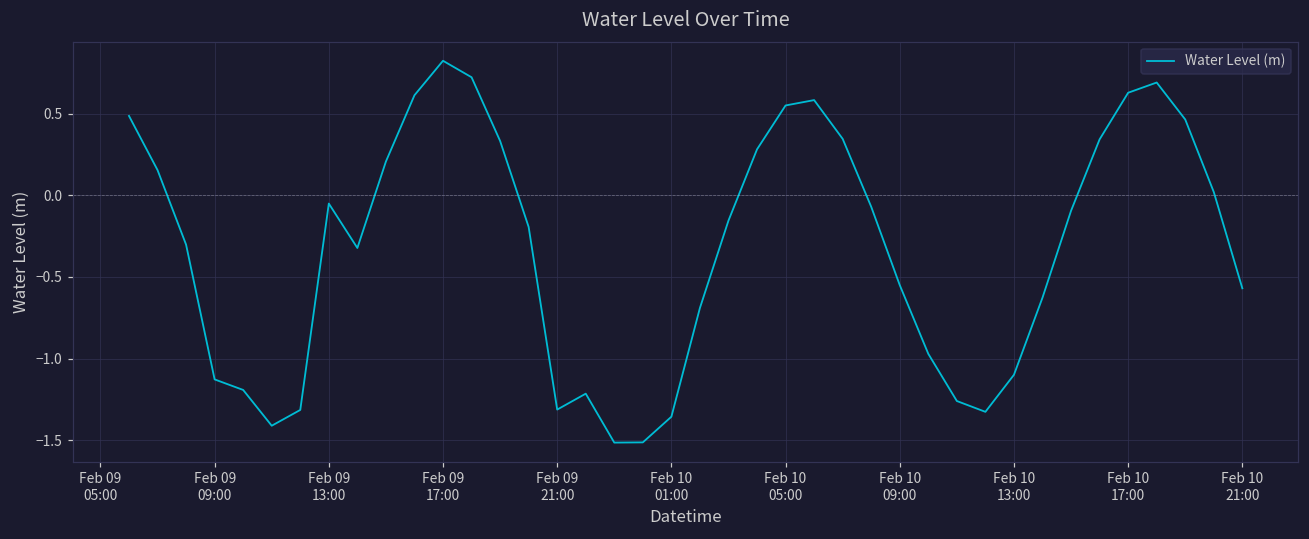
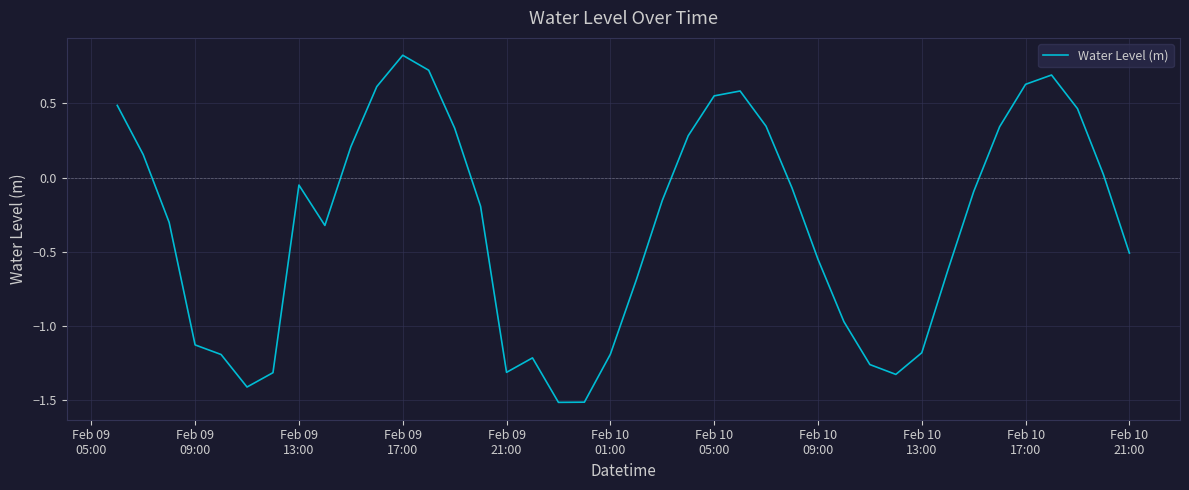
Feb 10 01:00: -1.36 -> -1.19
Feb 10 13:00: -1.10 -> -1.18
Feb 10 21:00: -0.57 -> -0.51
